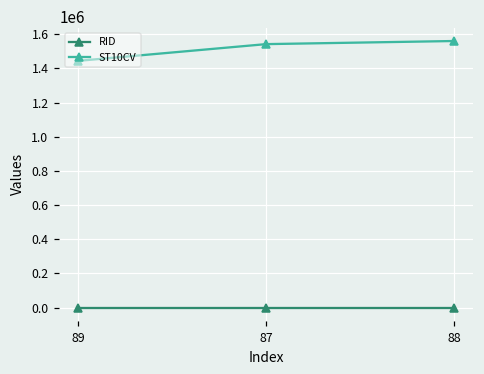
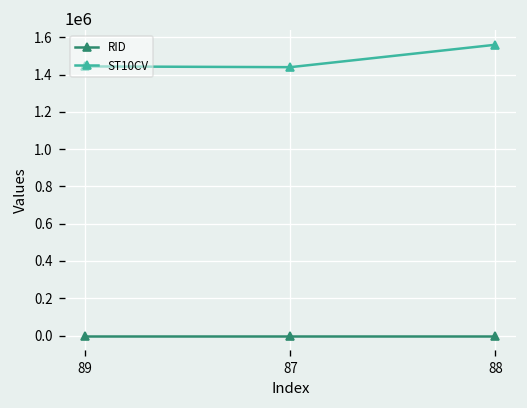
ST10CV, 87: 1540000 -> 1440000
